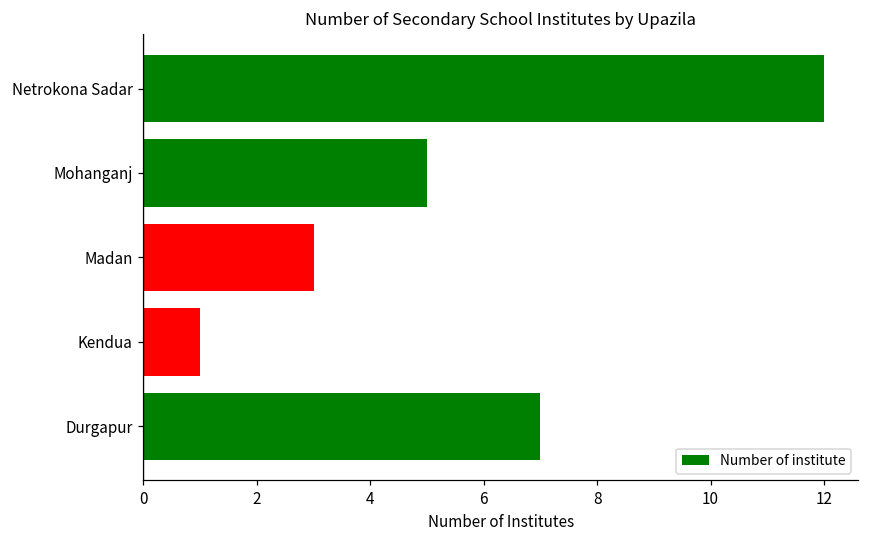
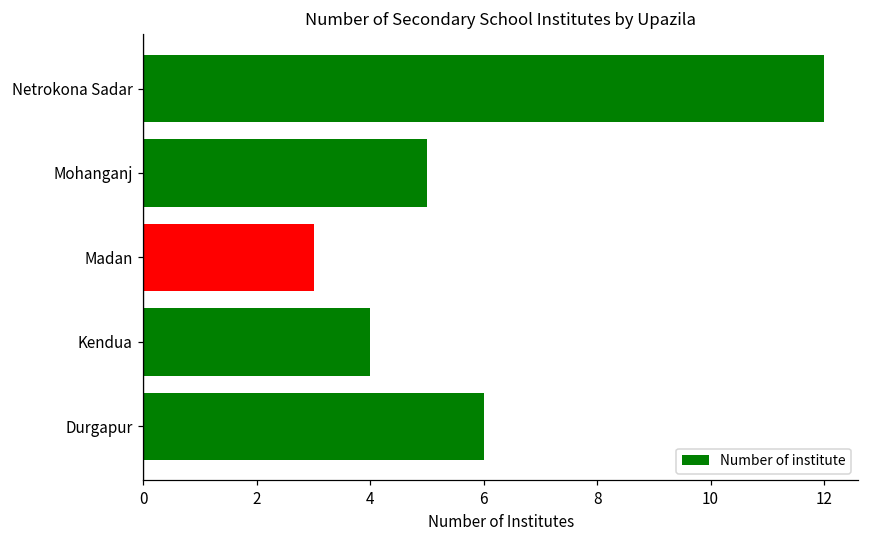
Kendua: 1 -> 4
Durgapur: 7 -> 6
